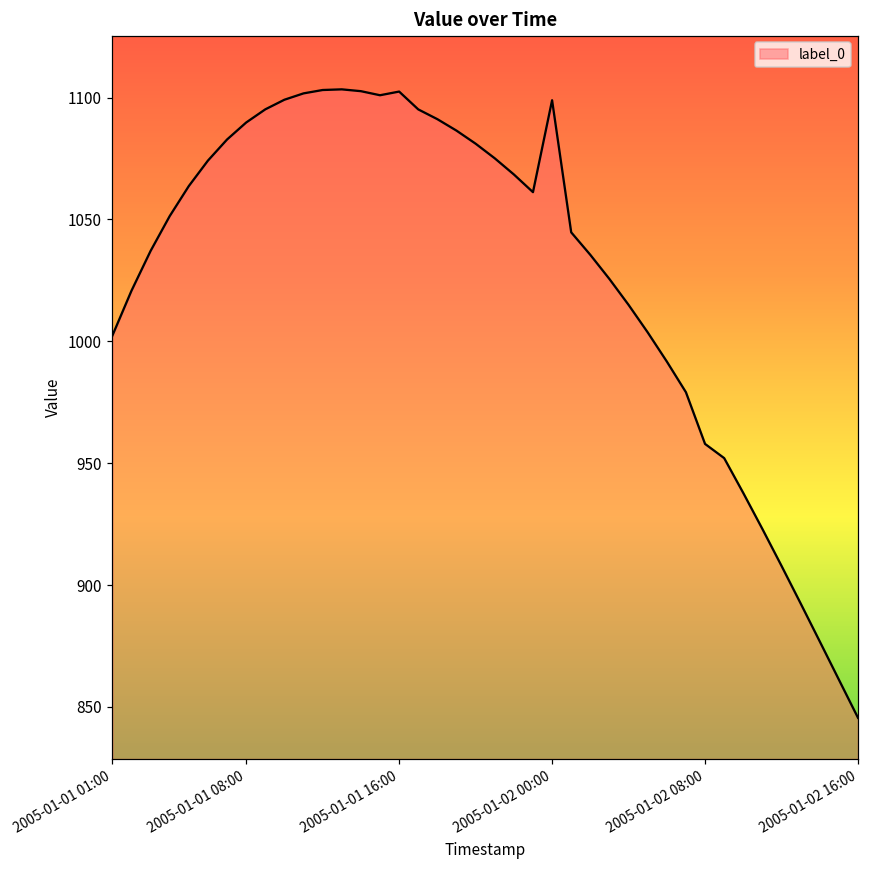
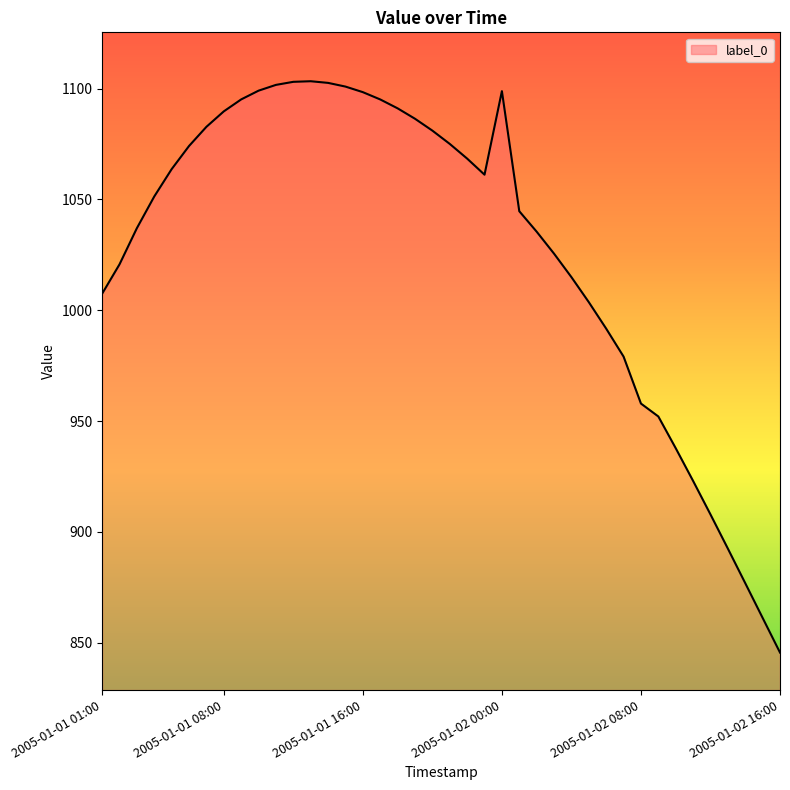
2005-01-01 01:00: 1002 -> 1007
2005-01-01 16:00: 1102 -> 1098
